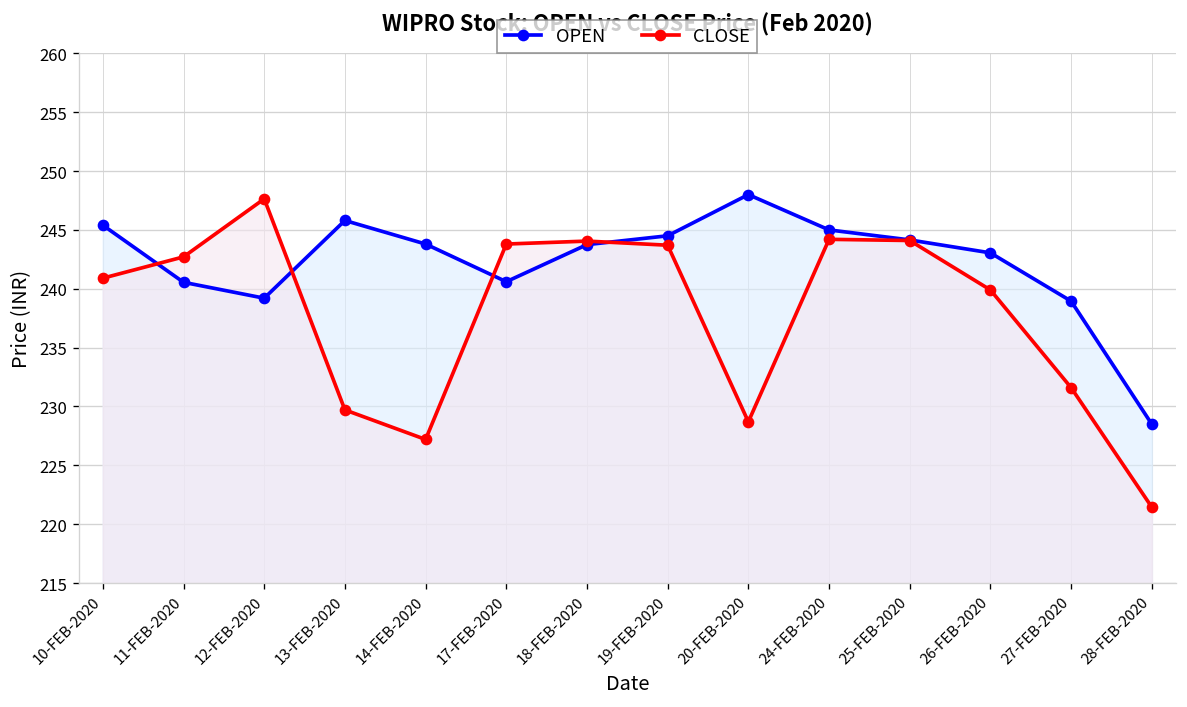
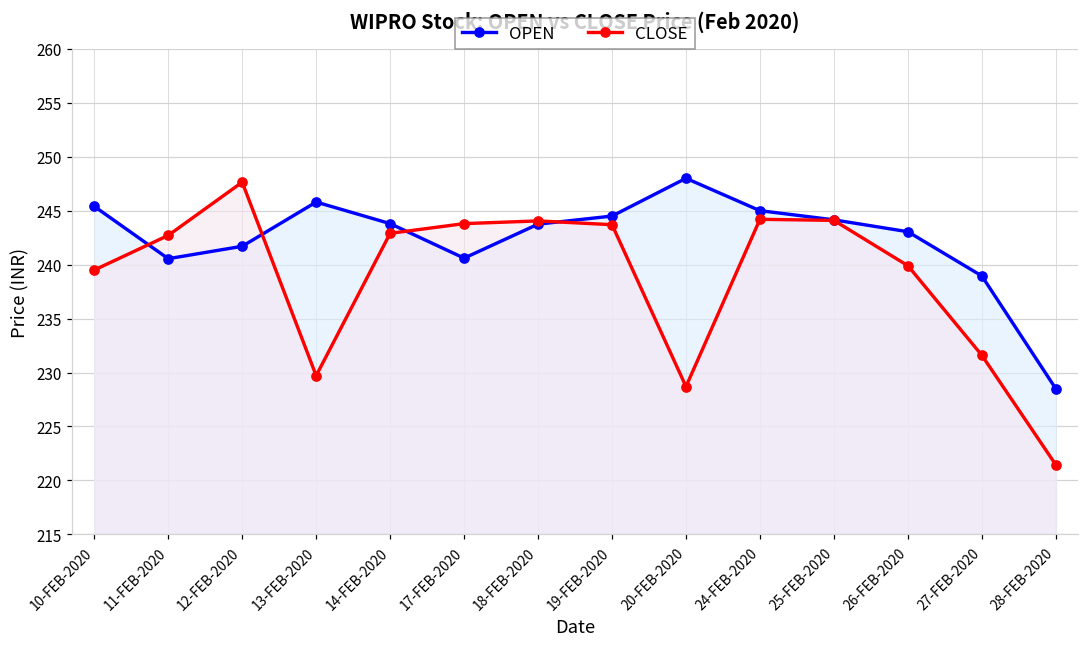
CLOSE, 10-FEB-2020: 241 -> 240
OPEN, 12-FEB-2020: 239 -> 242
CLOSE, 14-FEB-2020: 227 -> 243
